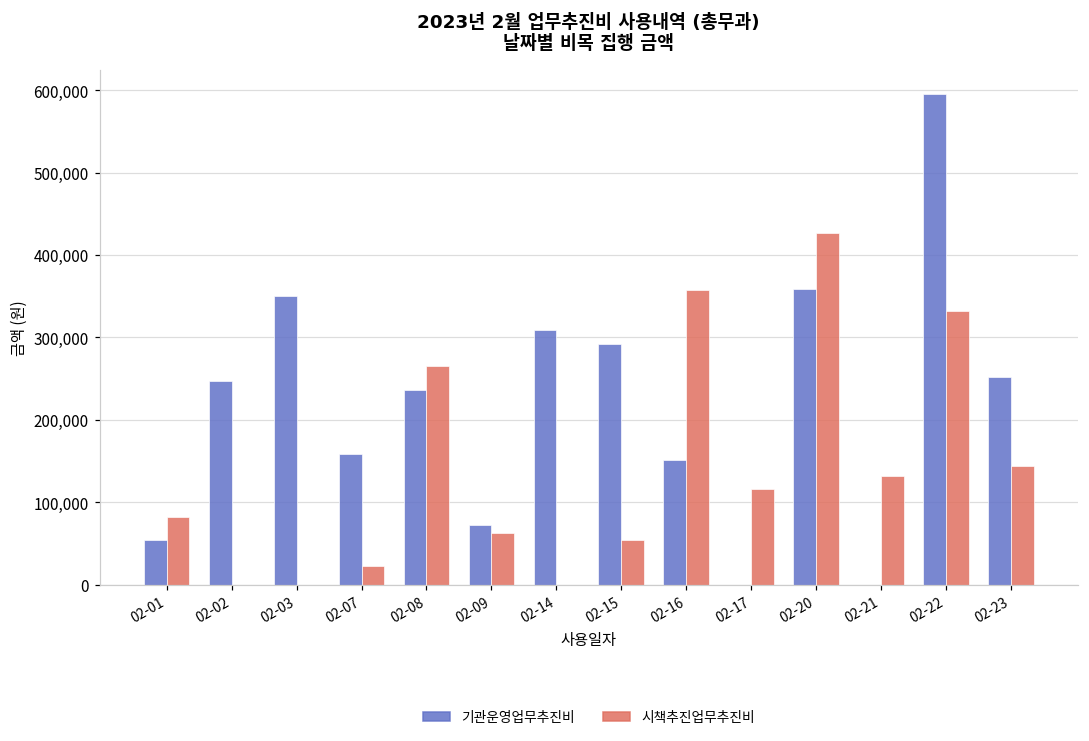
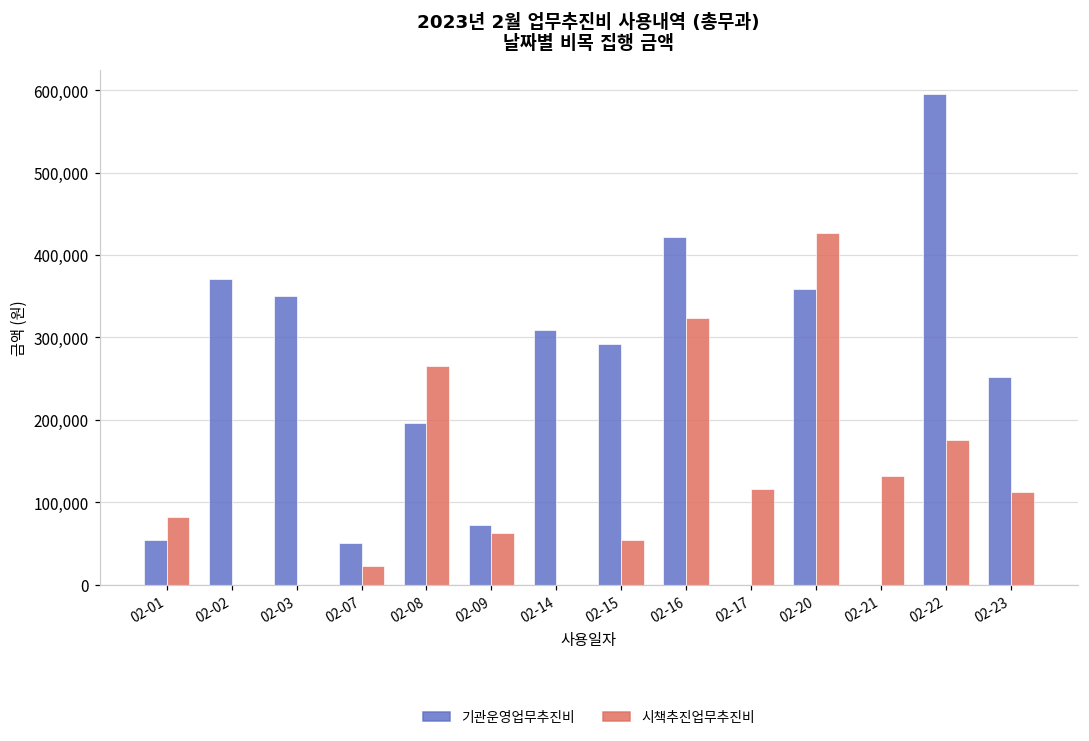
기관운영업무추진비, 02-02: 250,000 -> 370,000
기관운영업무추진비, 02-07: 160,000 -> 50,000
기관운영업무추진비, 02-08: 240,000 -> 200,000
기관운영업무추진비, 02-16: 150,000 -> 420,000
시책추진업무추진비, 02-16: 360,000 -> 320,000
시책추진업무추진비, 02-22: 330,000 -> 180,000
시책추진업무추진비, 02-23: 140,000 -> 110,000
